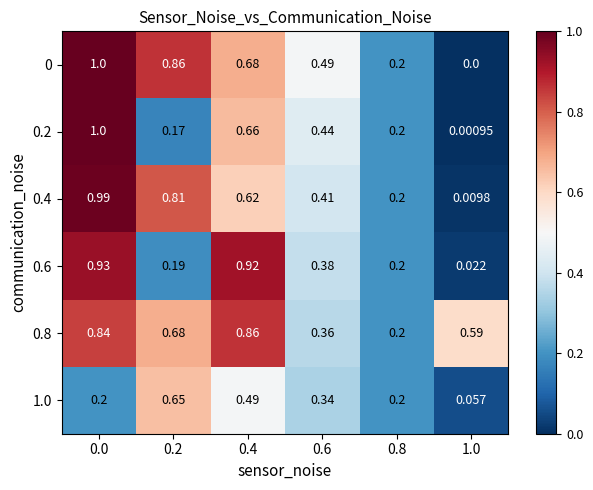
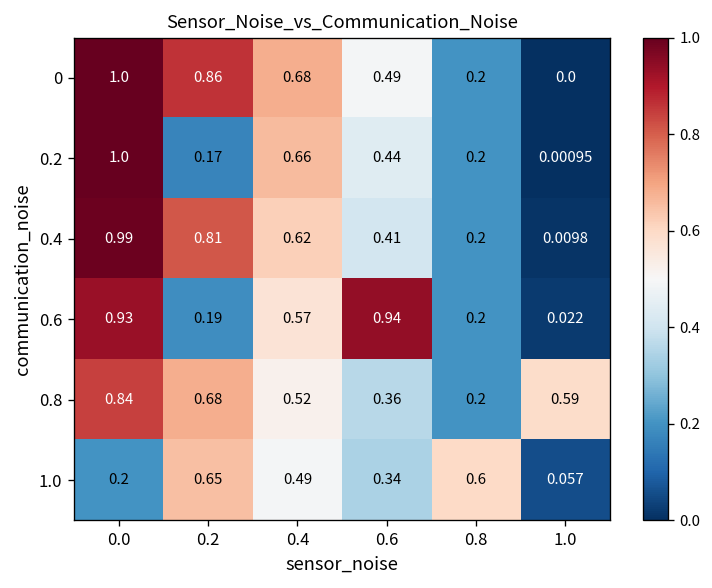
0.6, 0.4: 0.92 -> 0.57
0.6, 0.6: 0.38 -> 0.94
0.8, 0.4: 0.86 -> 0.52
1.0, 0.8: 0.2 -> 0.6
